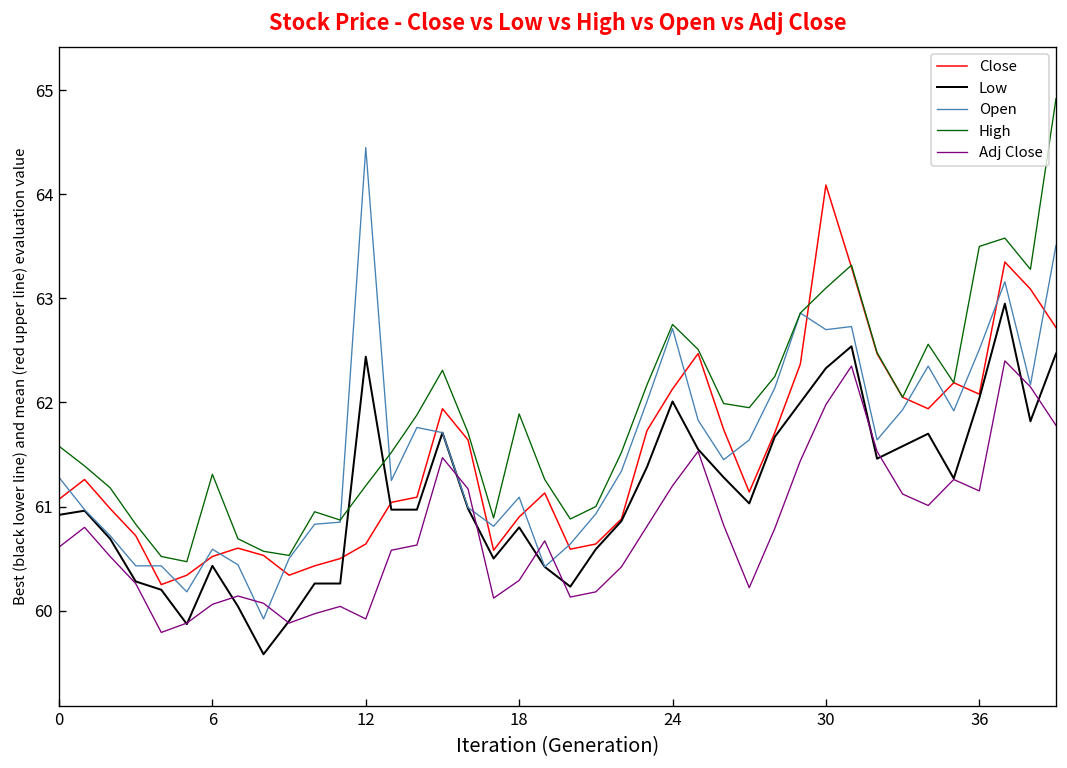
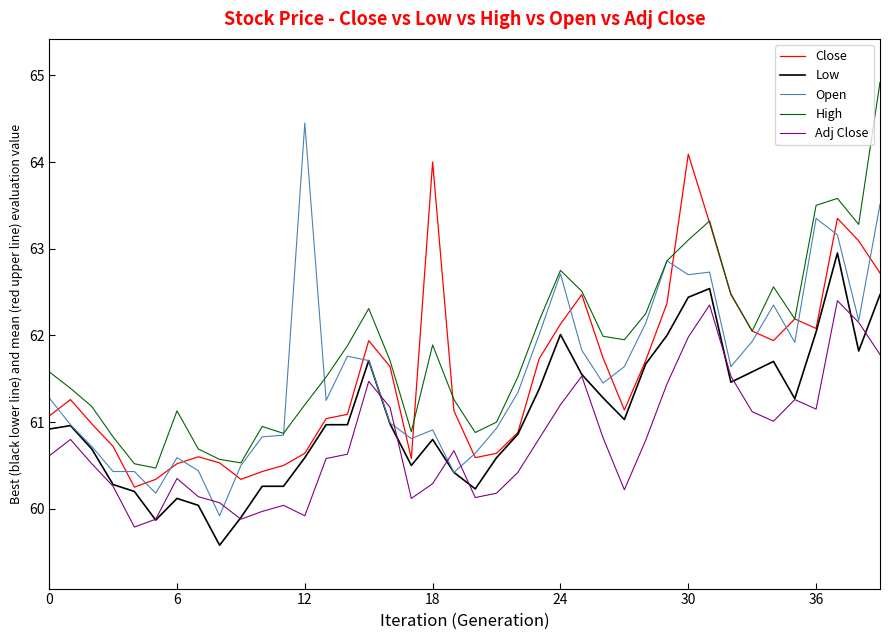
Low, 6: 60.4 -> 60.1
High, 6: 61.3 -> 61.1
Adj Close, 6: 60.1 -> 60.4
Low, 12: 62.4 -> 60.6
Close, 18: 60.9 -> 64.0
Open, 18: 61.1 -> 60.9
Low, 30: 62.3 -> 62.4
Open, 36: 62.5 -> 63.4
